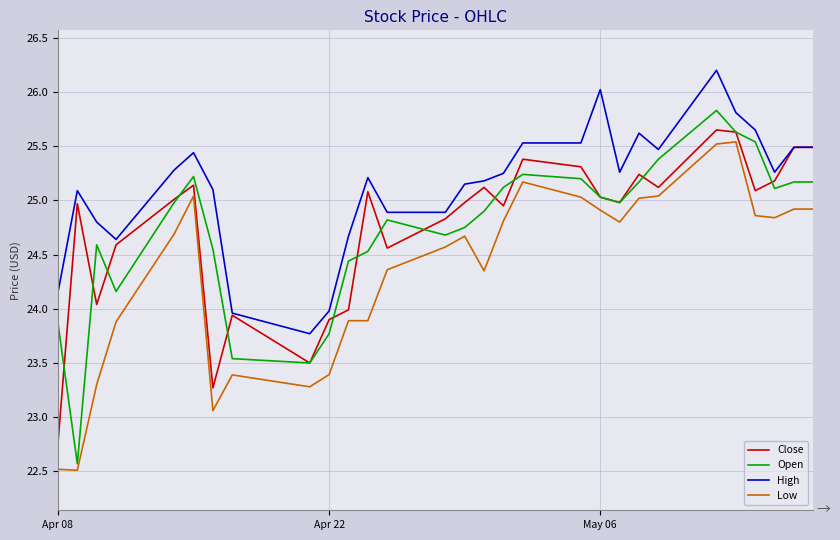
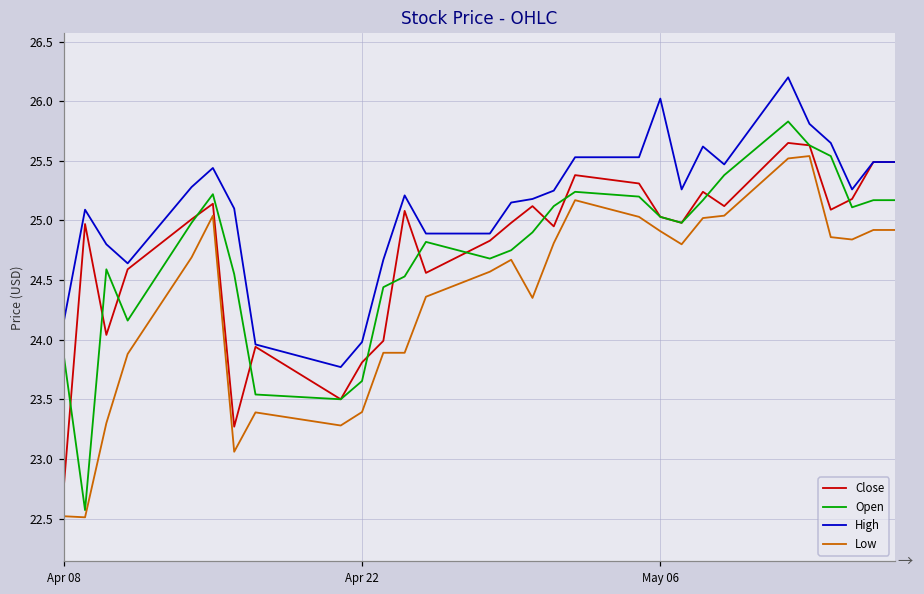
Close, Apr 22: 23.90 -> 23.81
Open, Apr 22: 23.77 -> 23.65
